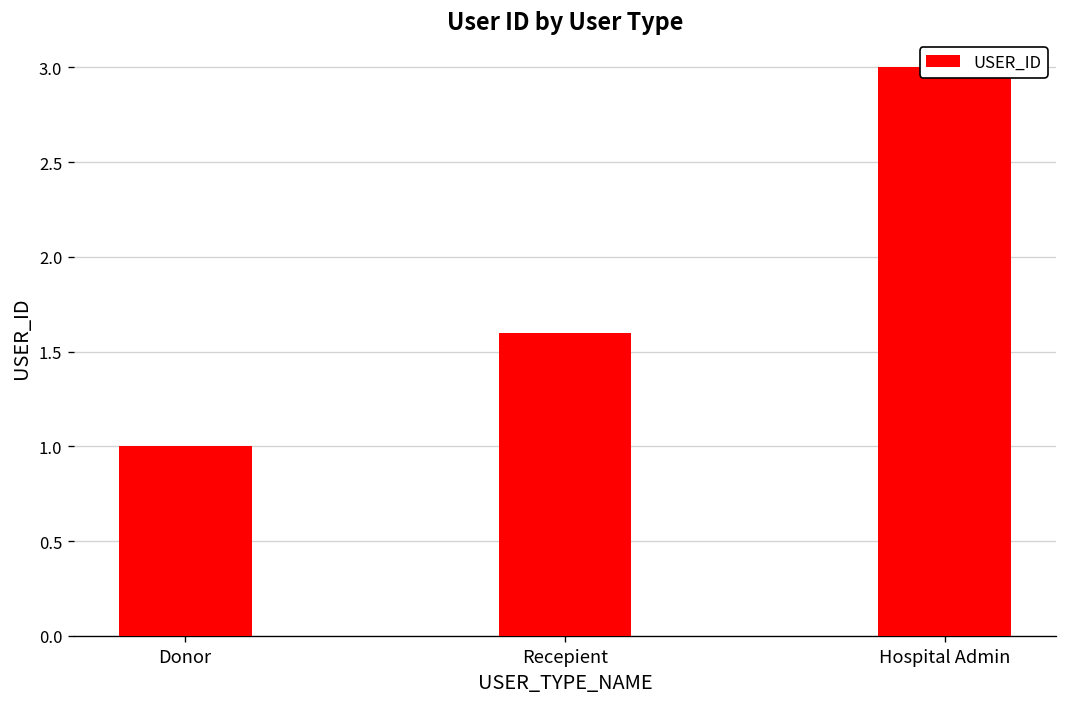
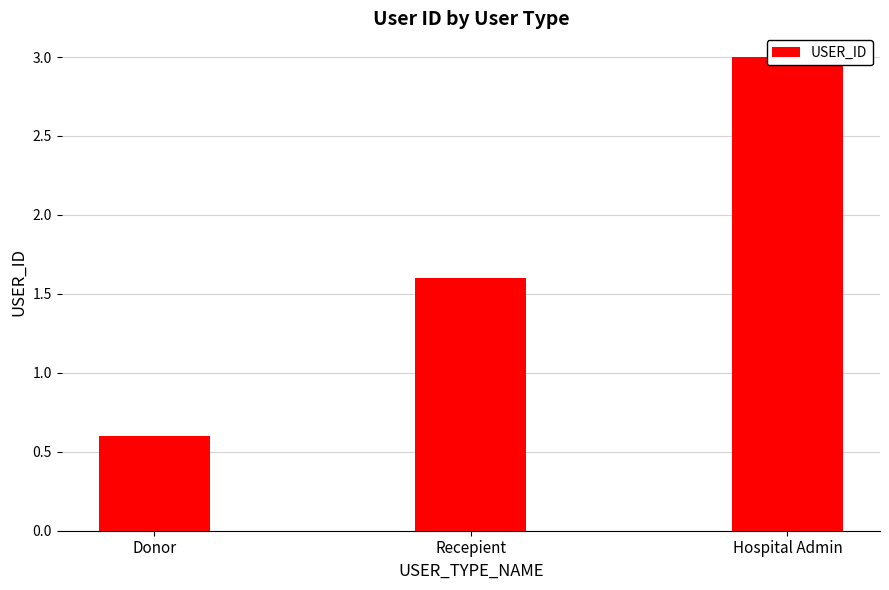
Donor: 1.0 -> 0.6
